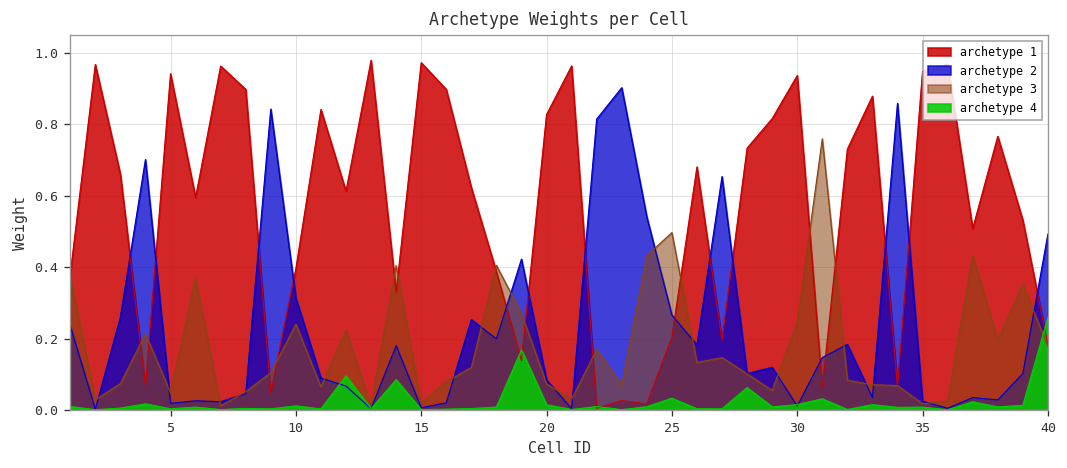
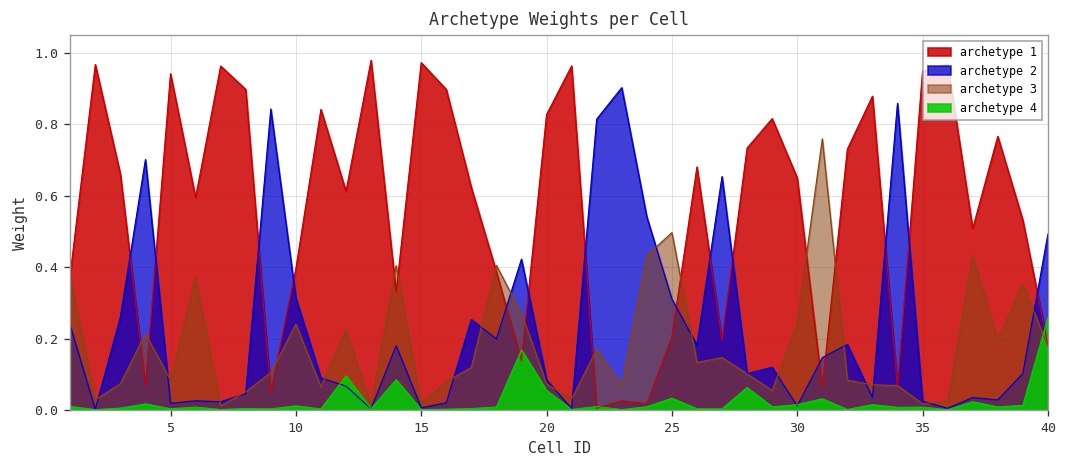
archetype 3, 5: 0.05 -> 0.08
archetype 4, 20: 0.01 -> 0.05
archetype 2, 25: 0.27 -> 0.31
archetype 1, 30: 0.94 -> 0.65
